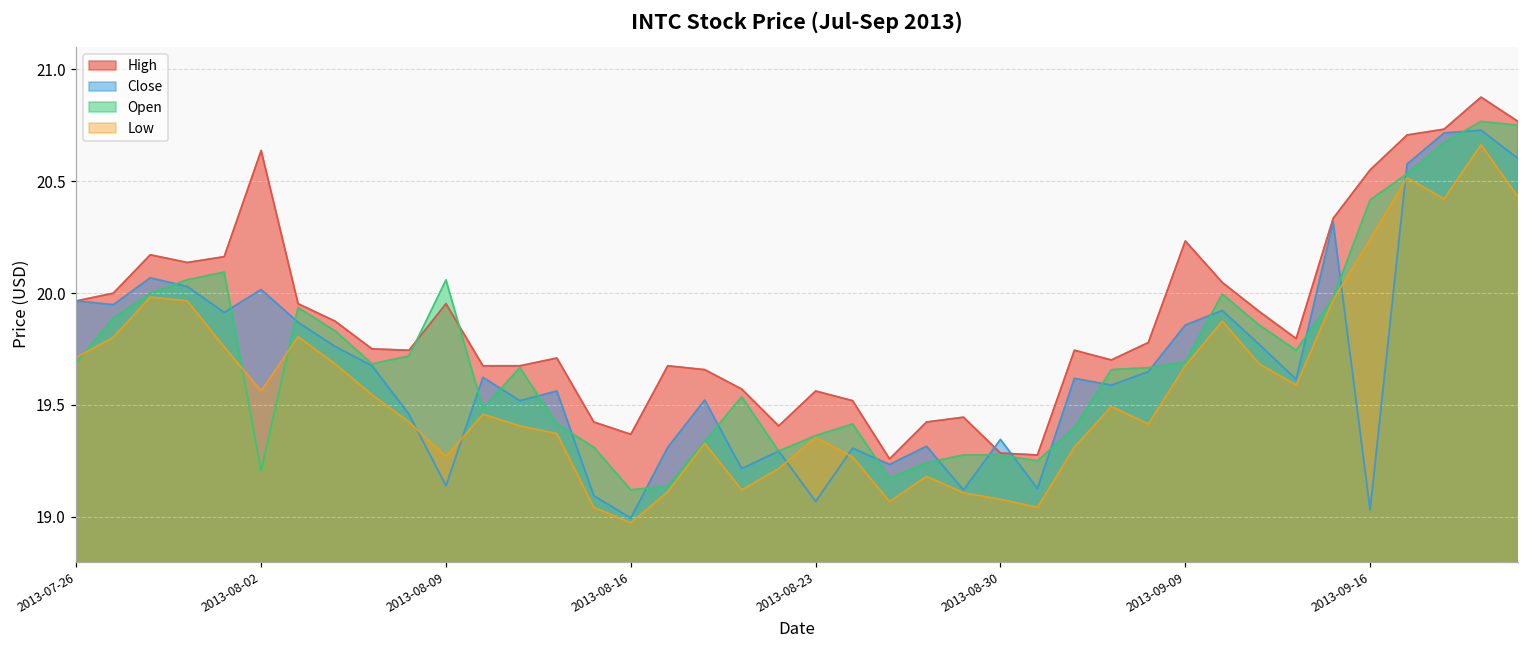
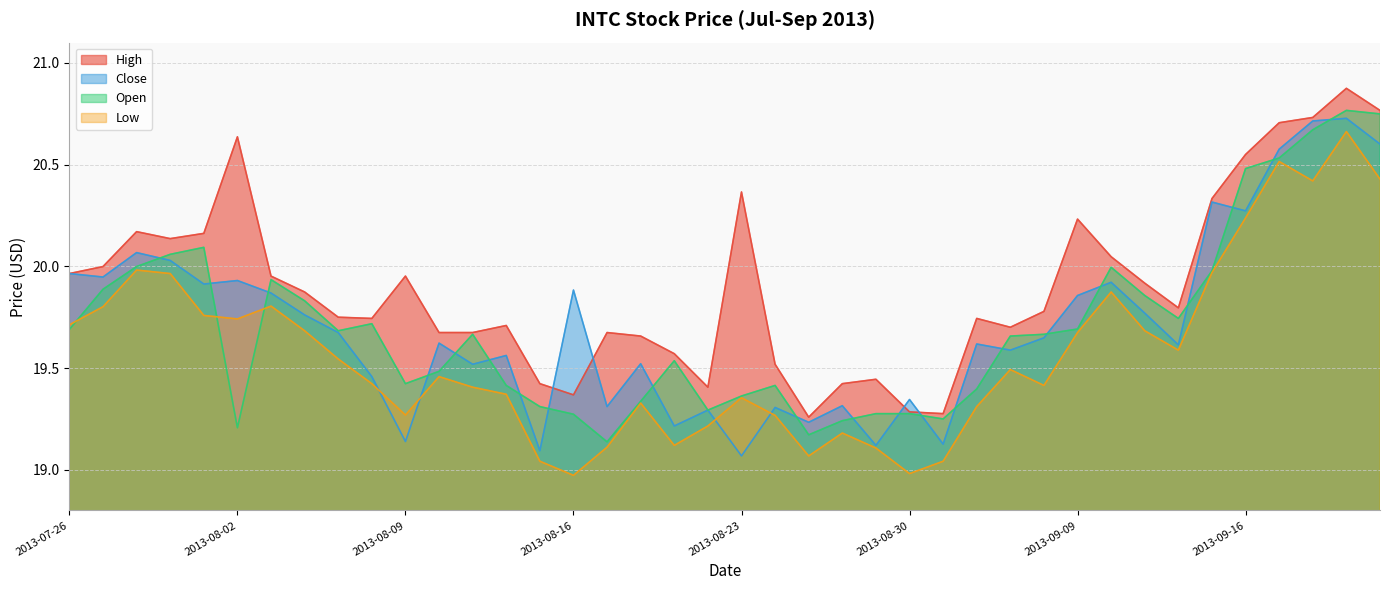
Close, 2013-08-02: 20.02 -> 19.93
Low, 2013-08-02: 19.56 -> 19.74
Open, 2013-08-09: 20.06 -> 19.42
Close, 2013-08-16: 18.99 -> 19.88
Open, 2013-08-16: 19.12 -> 19.27
High, 2013-08-23: 19.56 -> 20.37
Low, 2013-08-30: 19.08 -> 18.98
Close, 2013-09-16: 19.03 -> 20.27
Open, 2013-09-16: 20.42 -> 20.48
